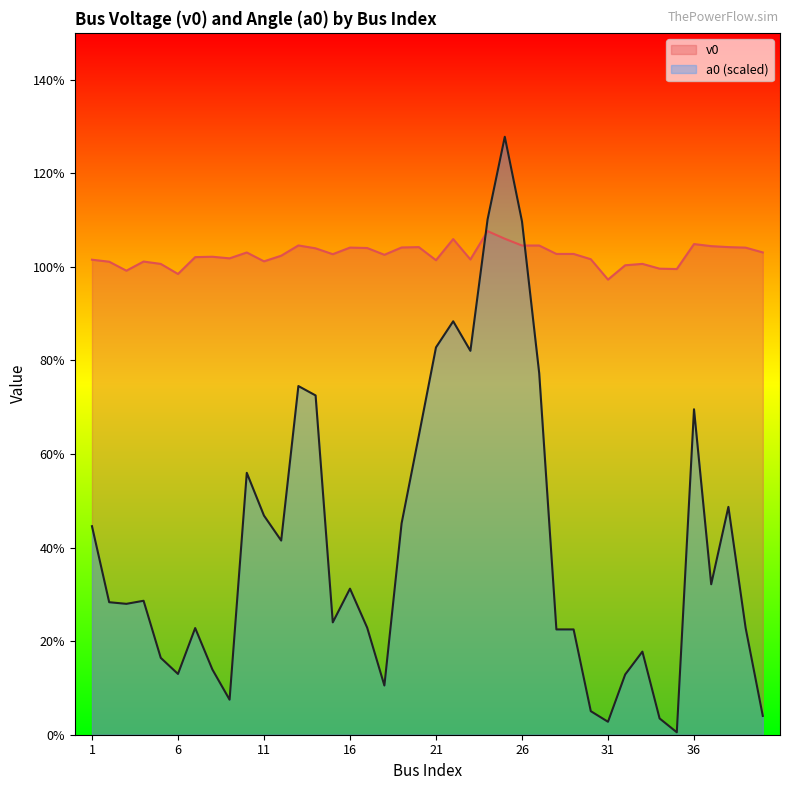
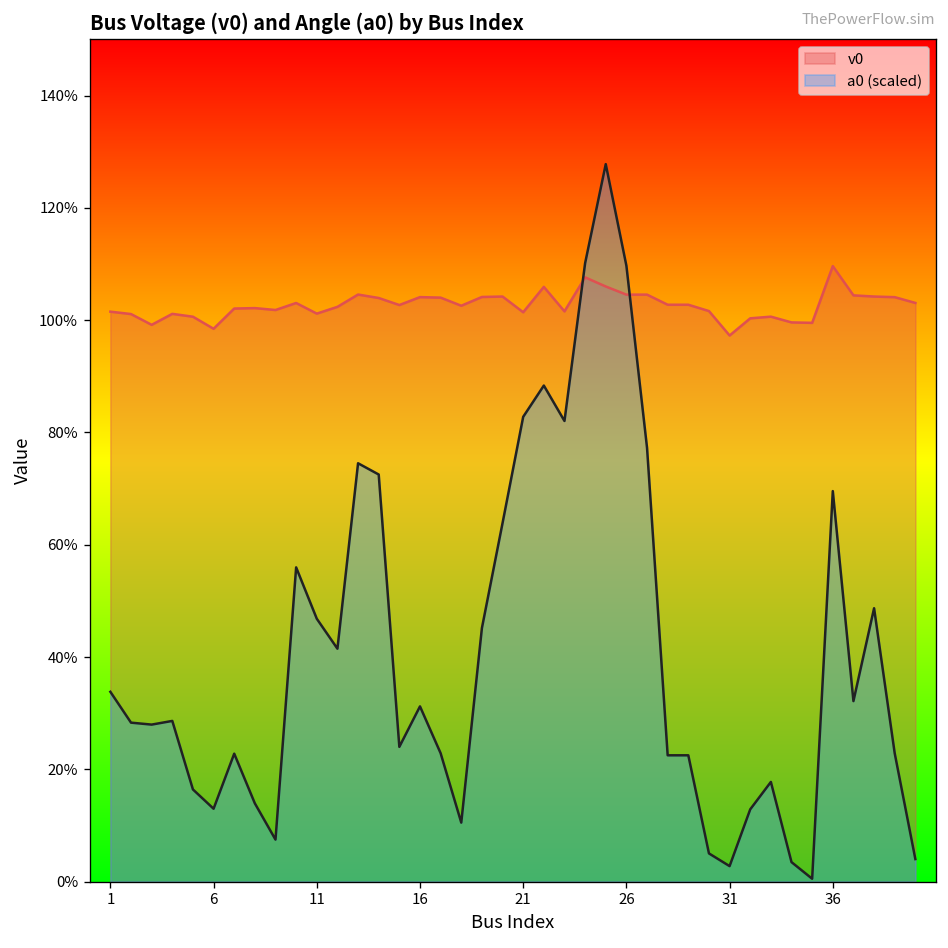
a0 (scaled), 1: 45% -> 34%
v0, 36: 105% -> 110%
